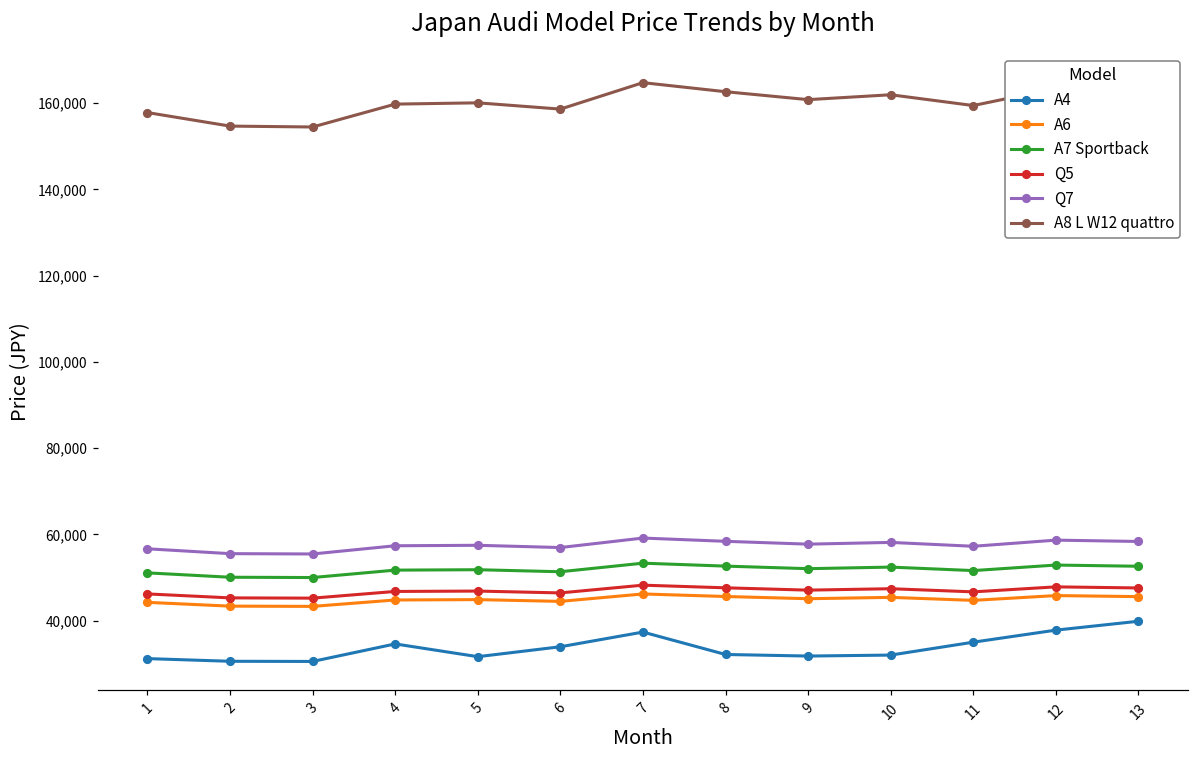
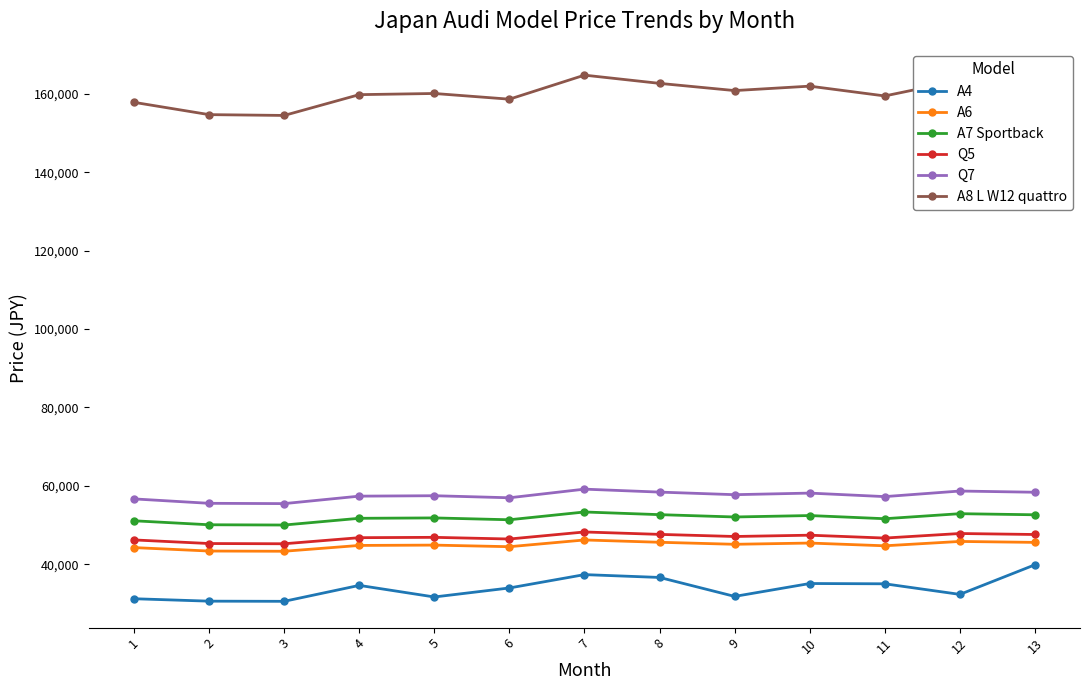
A4, 8: 32,000 -> 37,000
A4, 10: 32,000 -> 35,000
A4, 12: 38,000 -> 32,000
